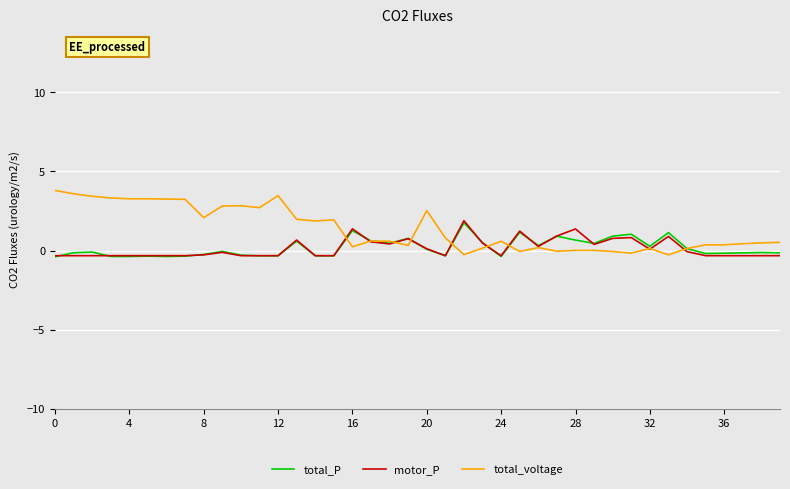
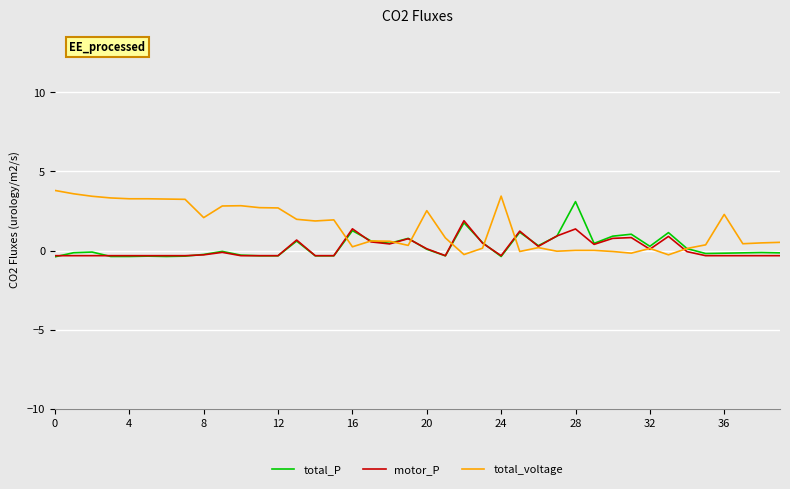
total_voltage, 12: 3.5 -> 2.7
total_voltage, 24: 0.6 -> 3.4
total_P, 28: 0.7 -> 3.1
total_voltage, 36: 0.4 -> 2.3
